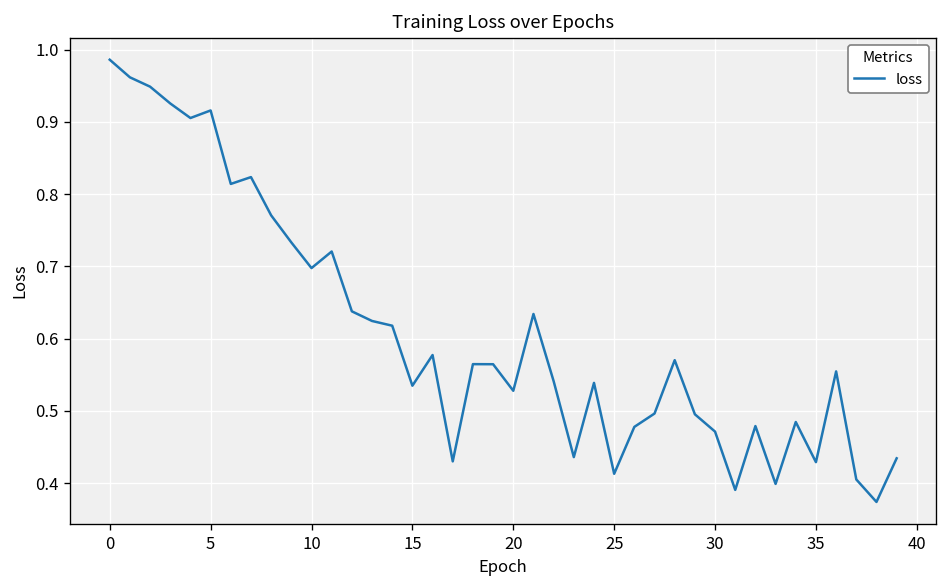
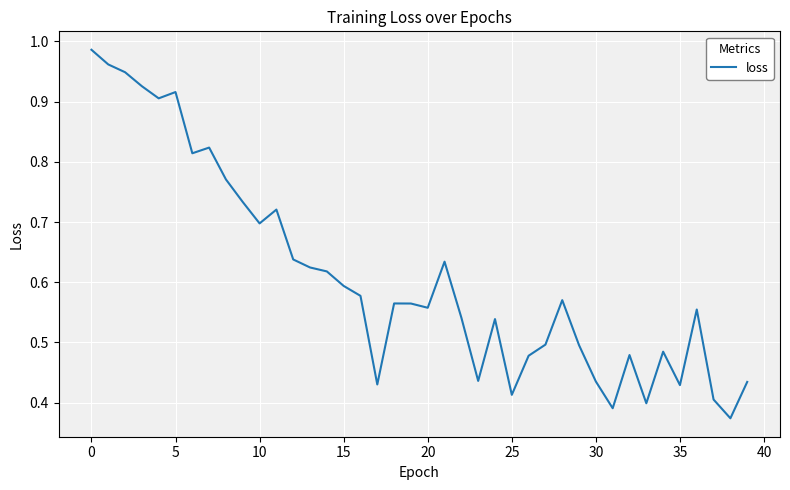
15: 0.53 -> 0.59
20: 0.53 -> 0.56
30: 0.47 -> 0.44
